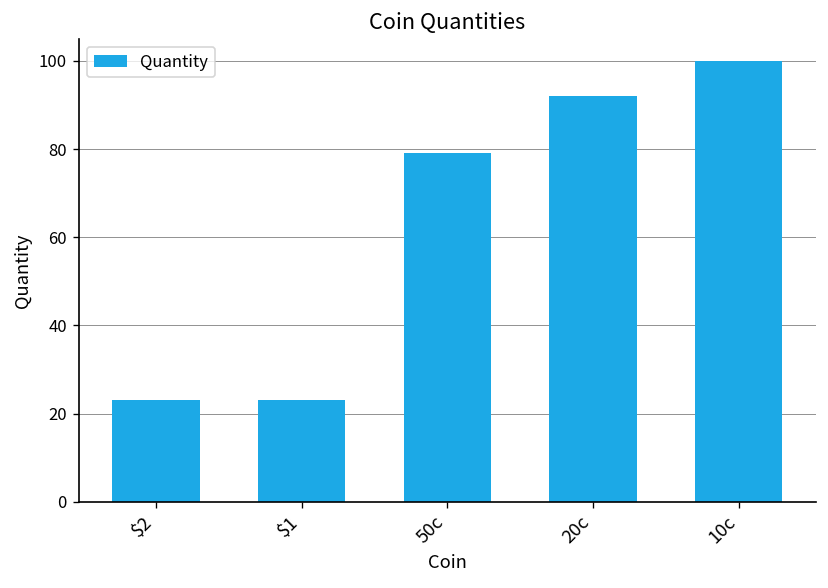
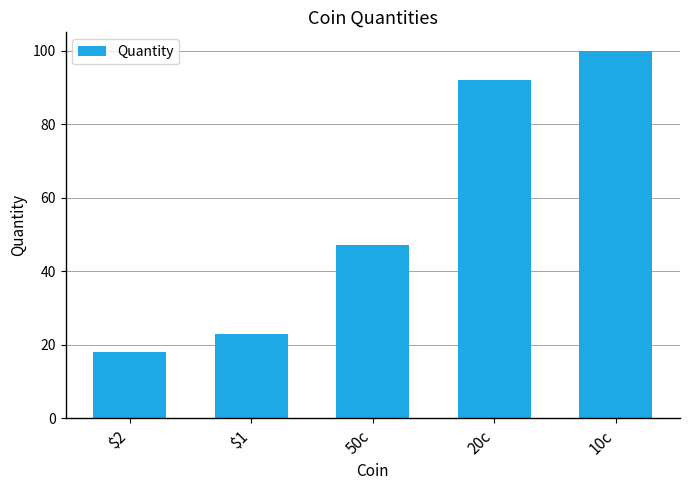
$2: 23 -> 18
50c: 79 -> 47
